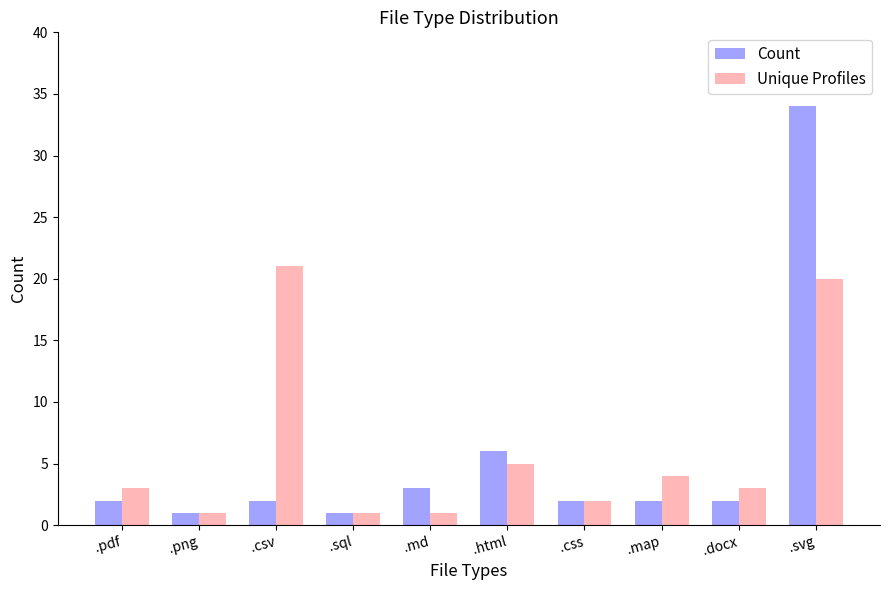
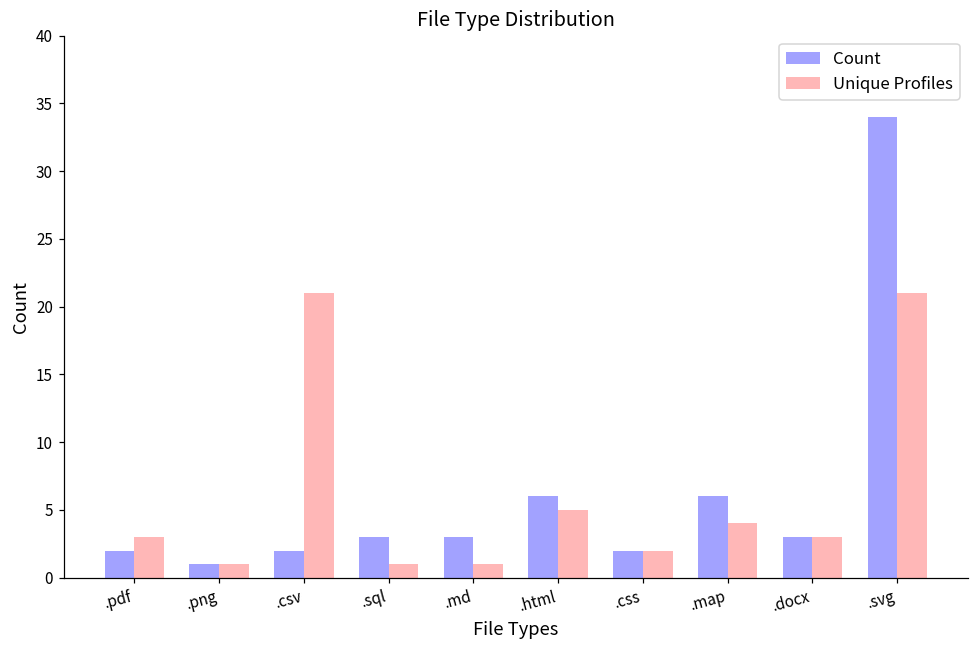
Count, .sql: 1 -> 3
Count, .map: 2 -> 6
Count, .docx: 2 -> 3
Unique Profiles, .svg: 20 -> 21
